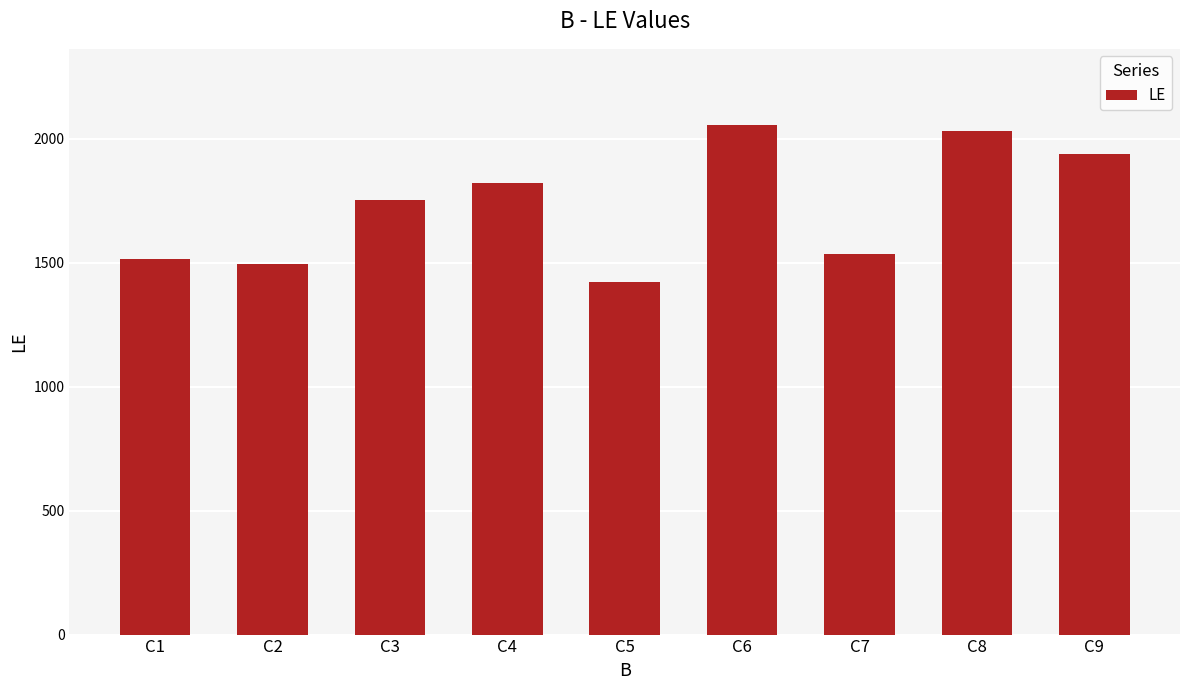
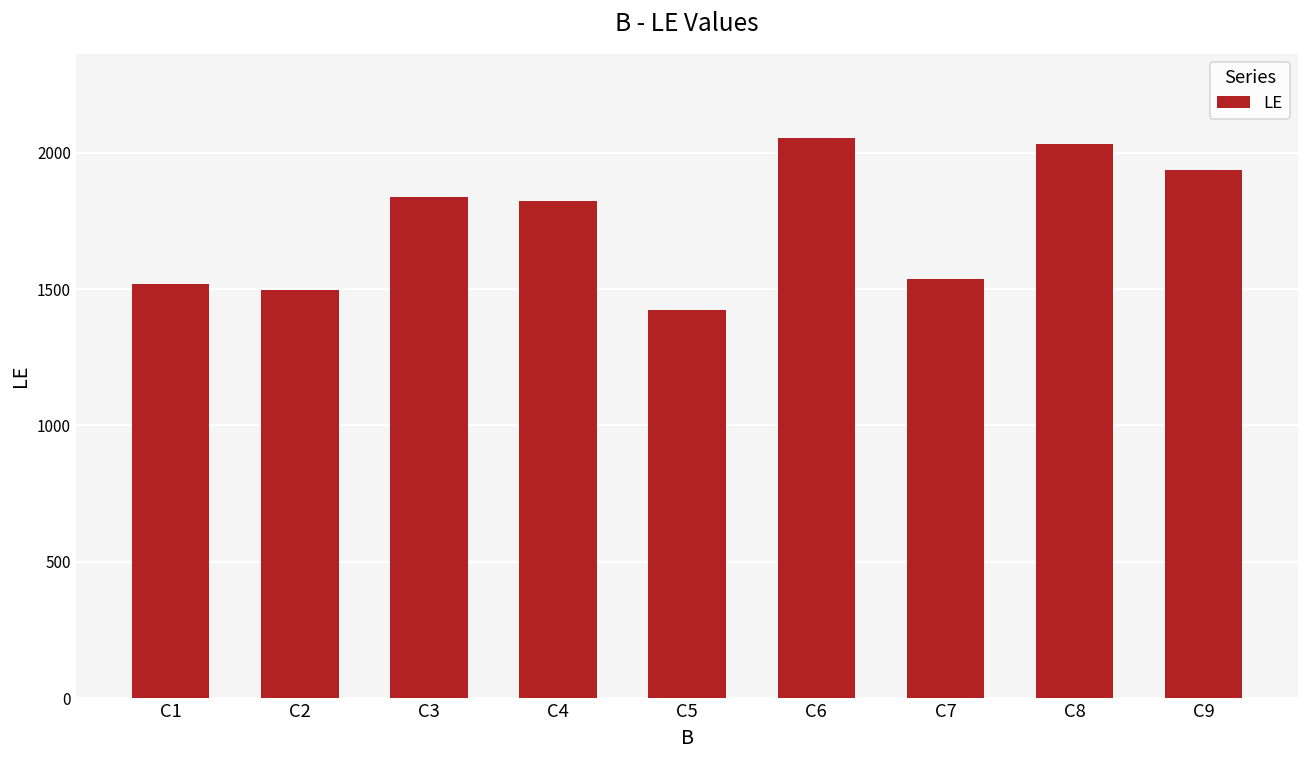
C3: 1750 -> 1840
